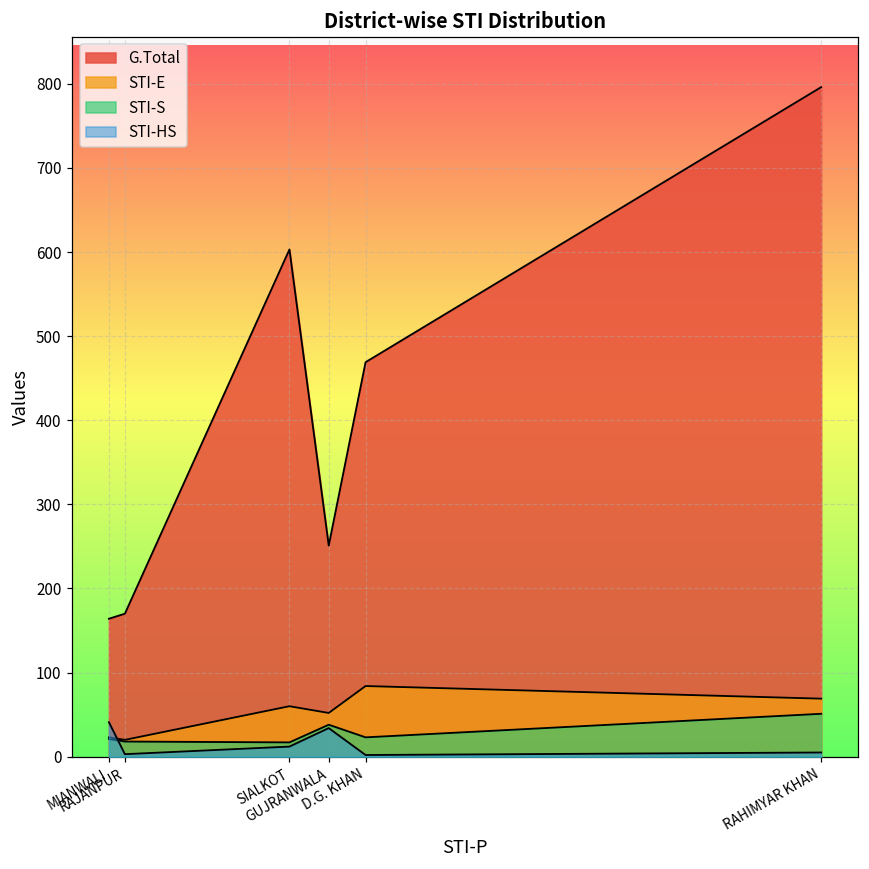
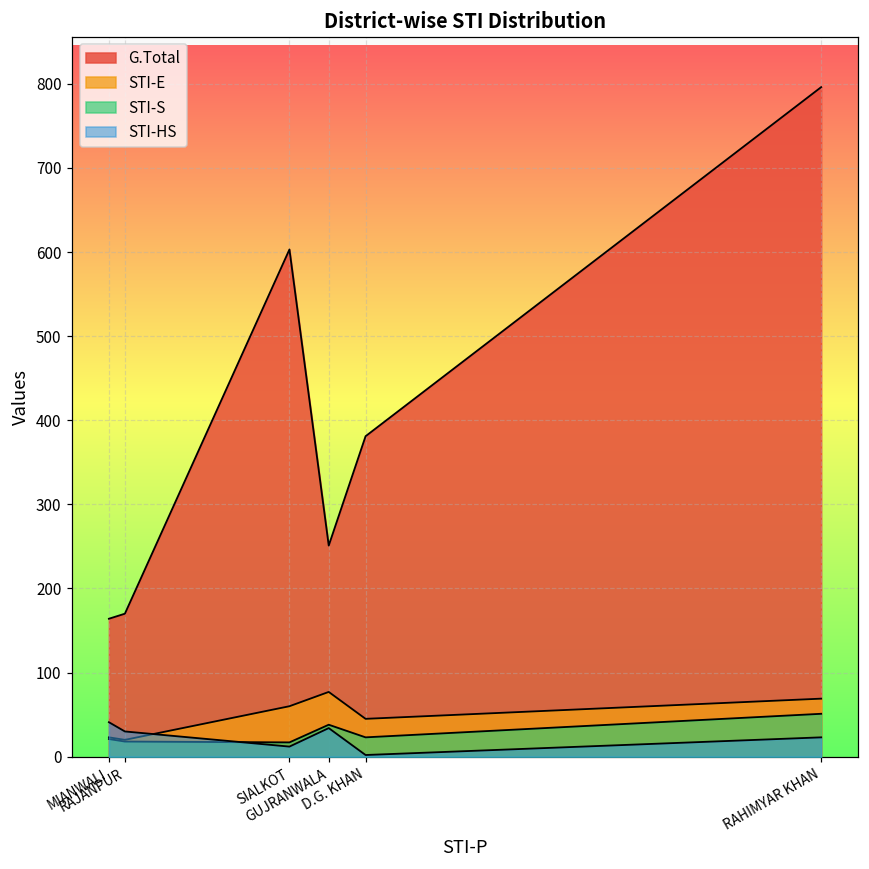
STI-HS, RAJANPUR: 0 -> 30
STI-E, GUJRANWALA: 50 -> 80
G.Total, D.G. KHAN: 470 -> 380
STI-E, D.G. KHAN: 80 -> 50
STI-HS, RAHIMYAR KHAN: 10 -> 20
